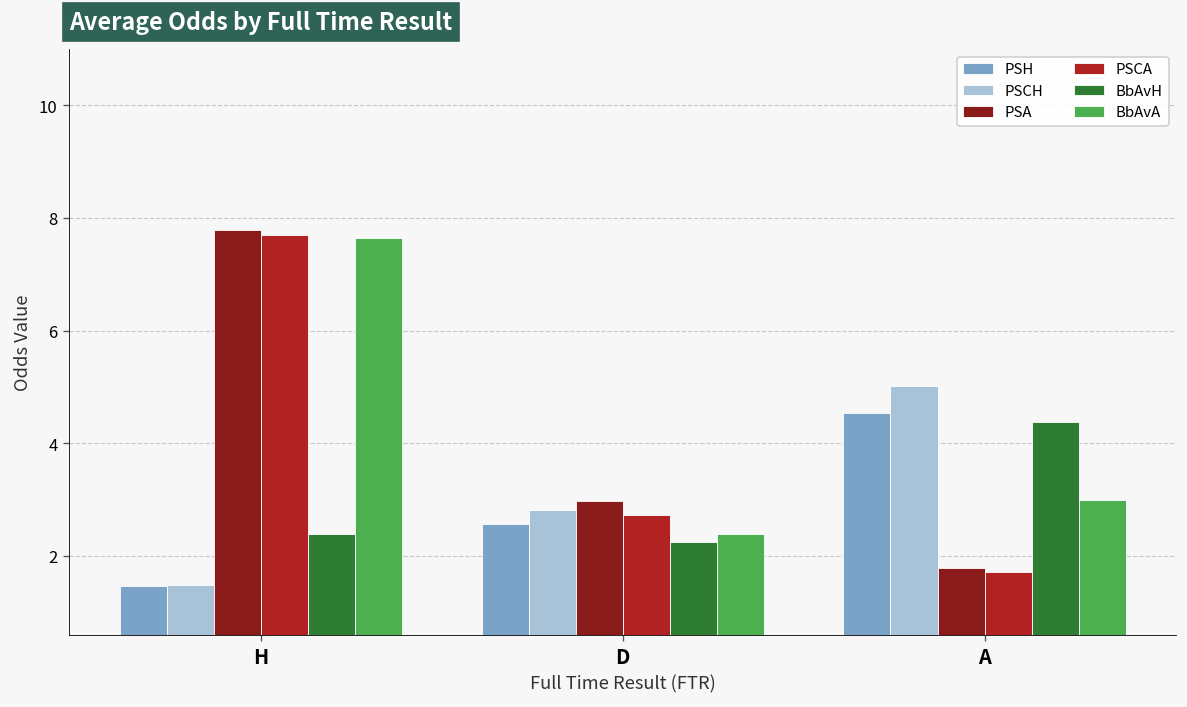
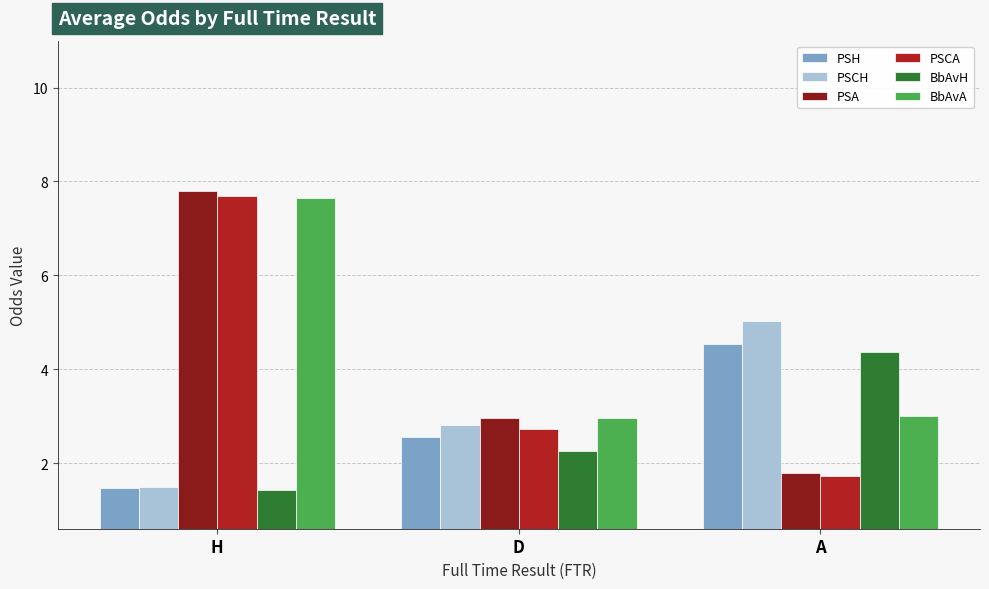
BbAvH, H: 2.4 -> 1.4
BbAvA, D: 2.4 -> 3.0
